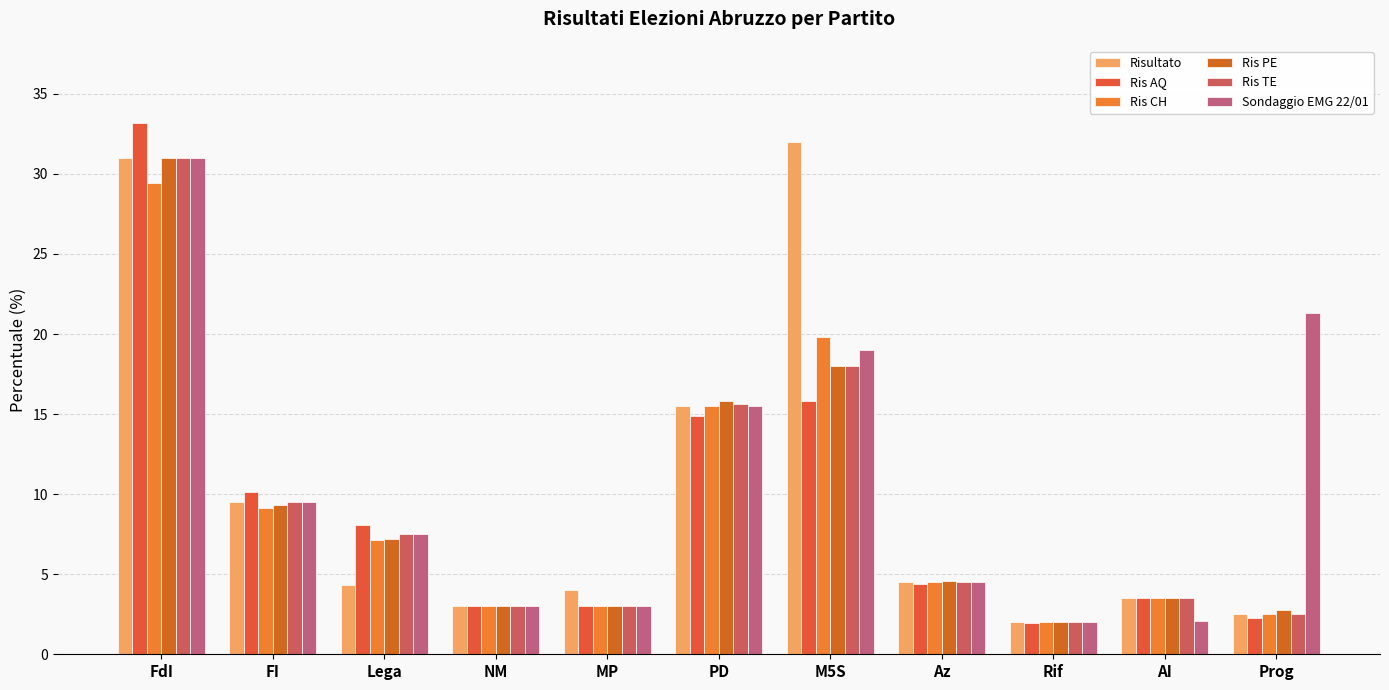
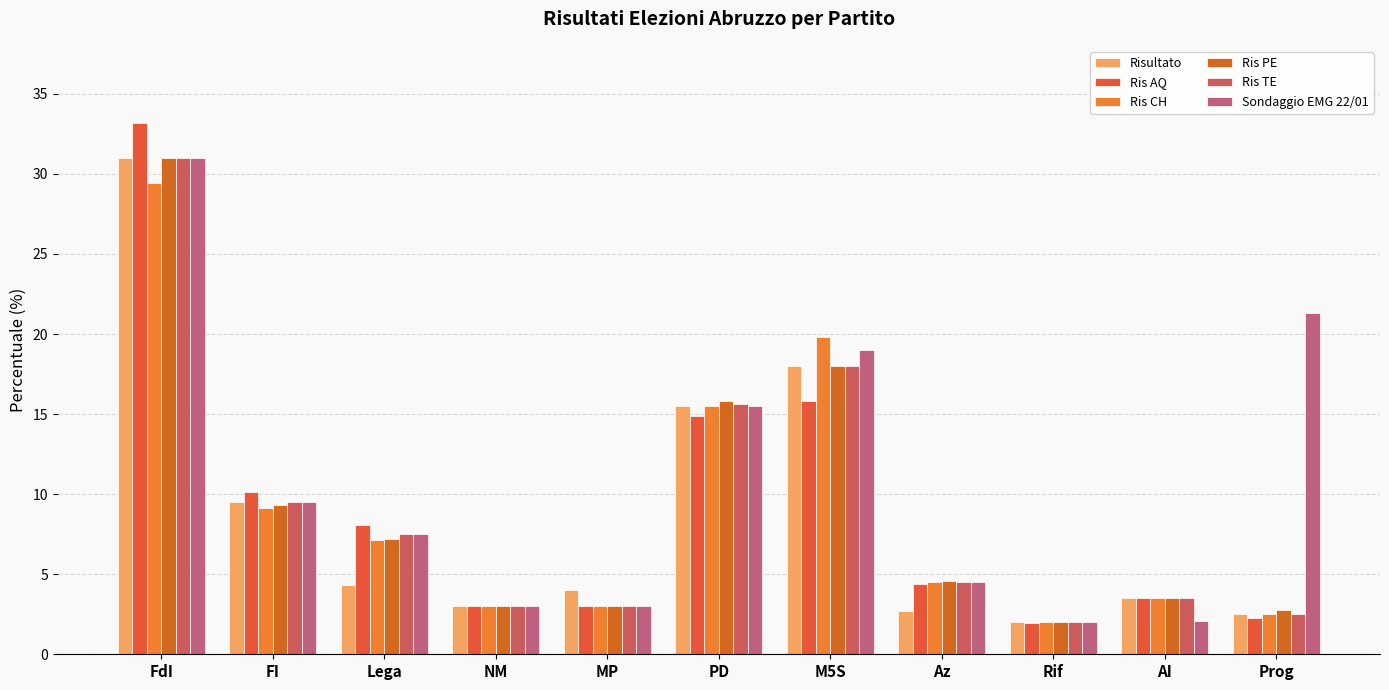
Risultato, M5S: 32 -> 18
Risultato, Az: 4.5 -> 2.7
